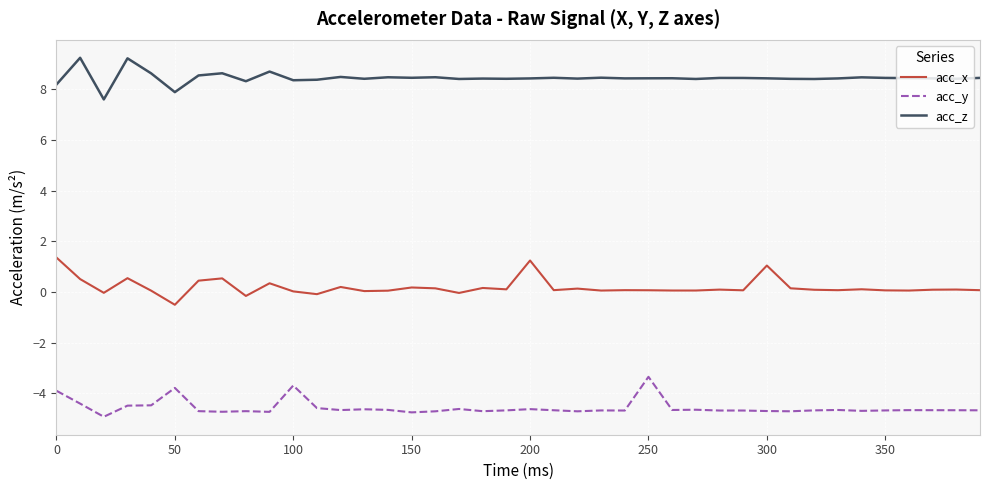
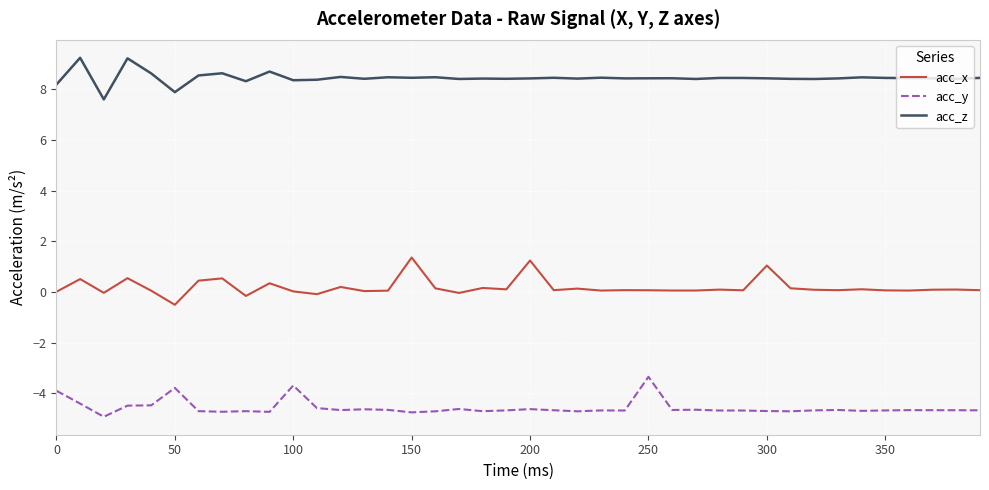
acc_x, 0: 1.4 -> 0.0
acc_x, 150: 0.2 -> 1.4
